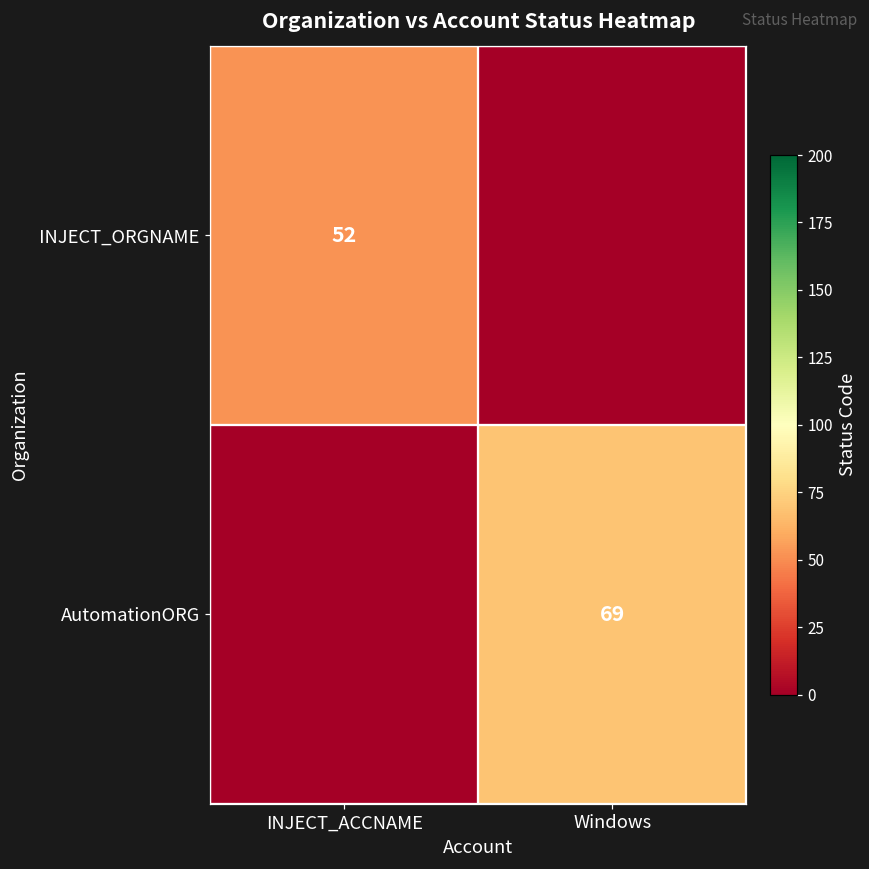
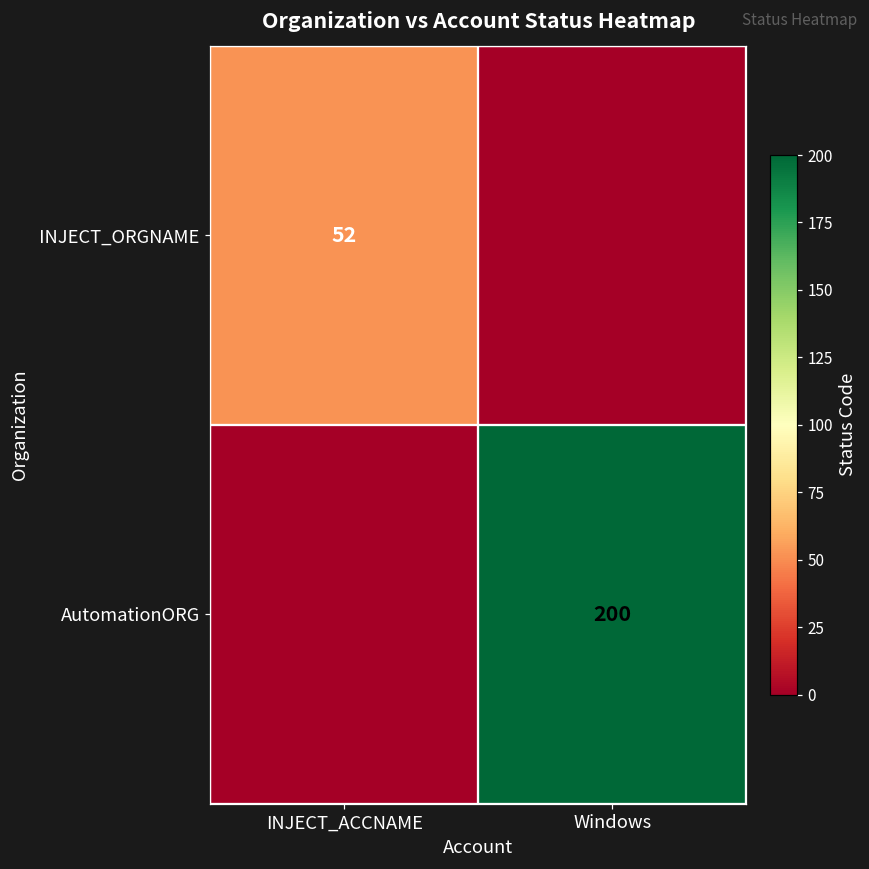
AutomationORG, Windows: 69 -> 200
